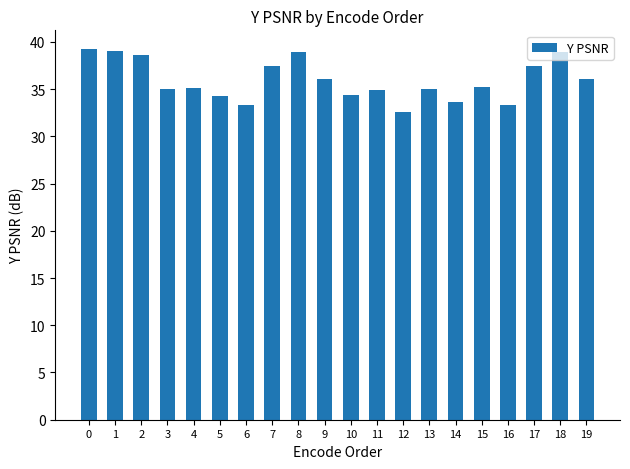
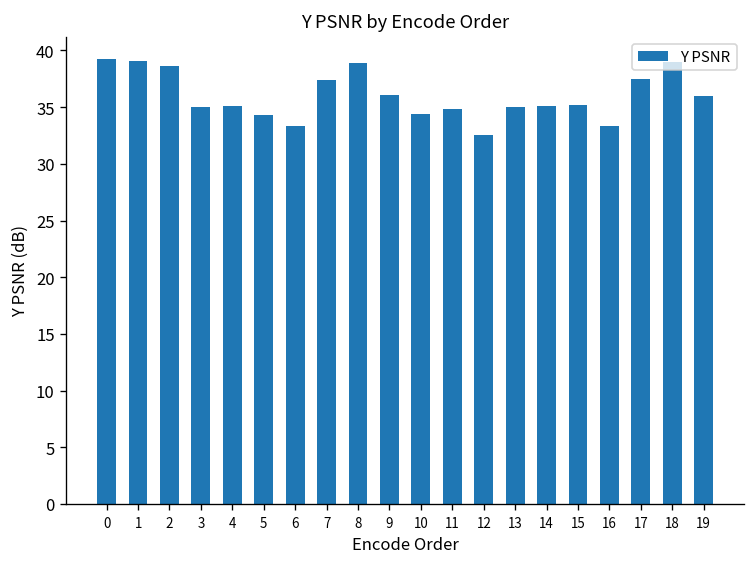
14: 34 -> 35
